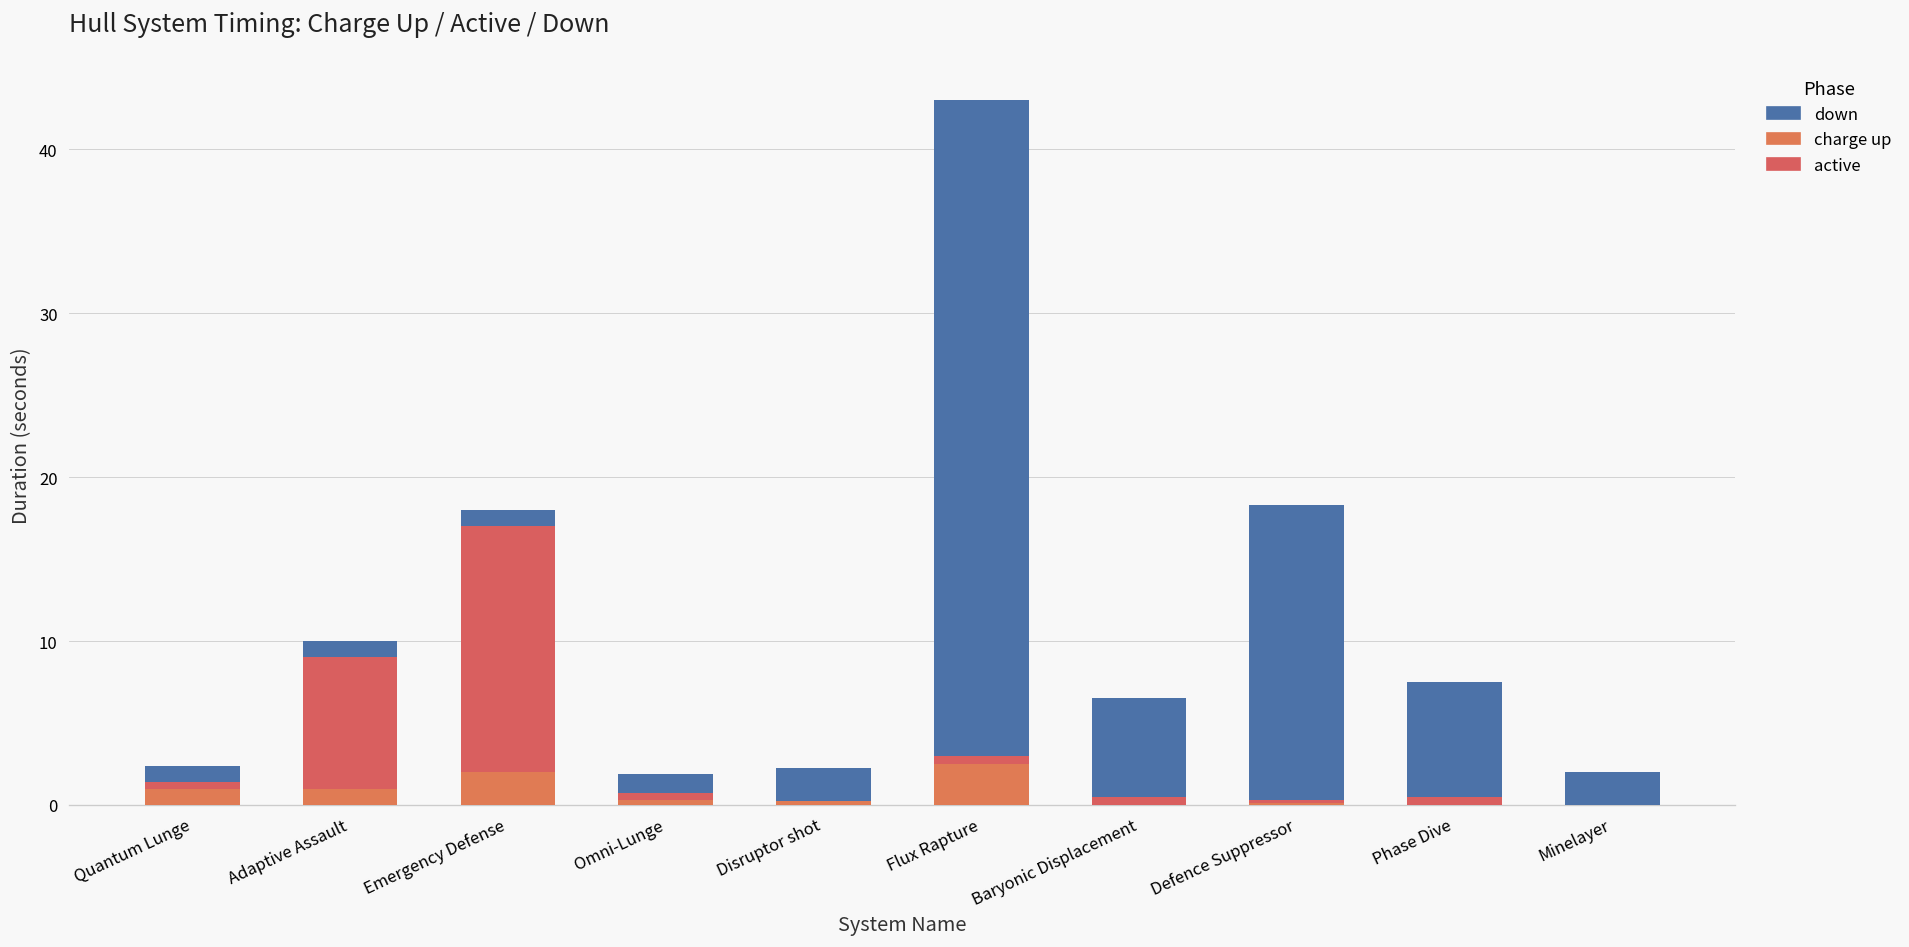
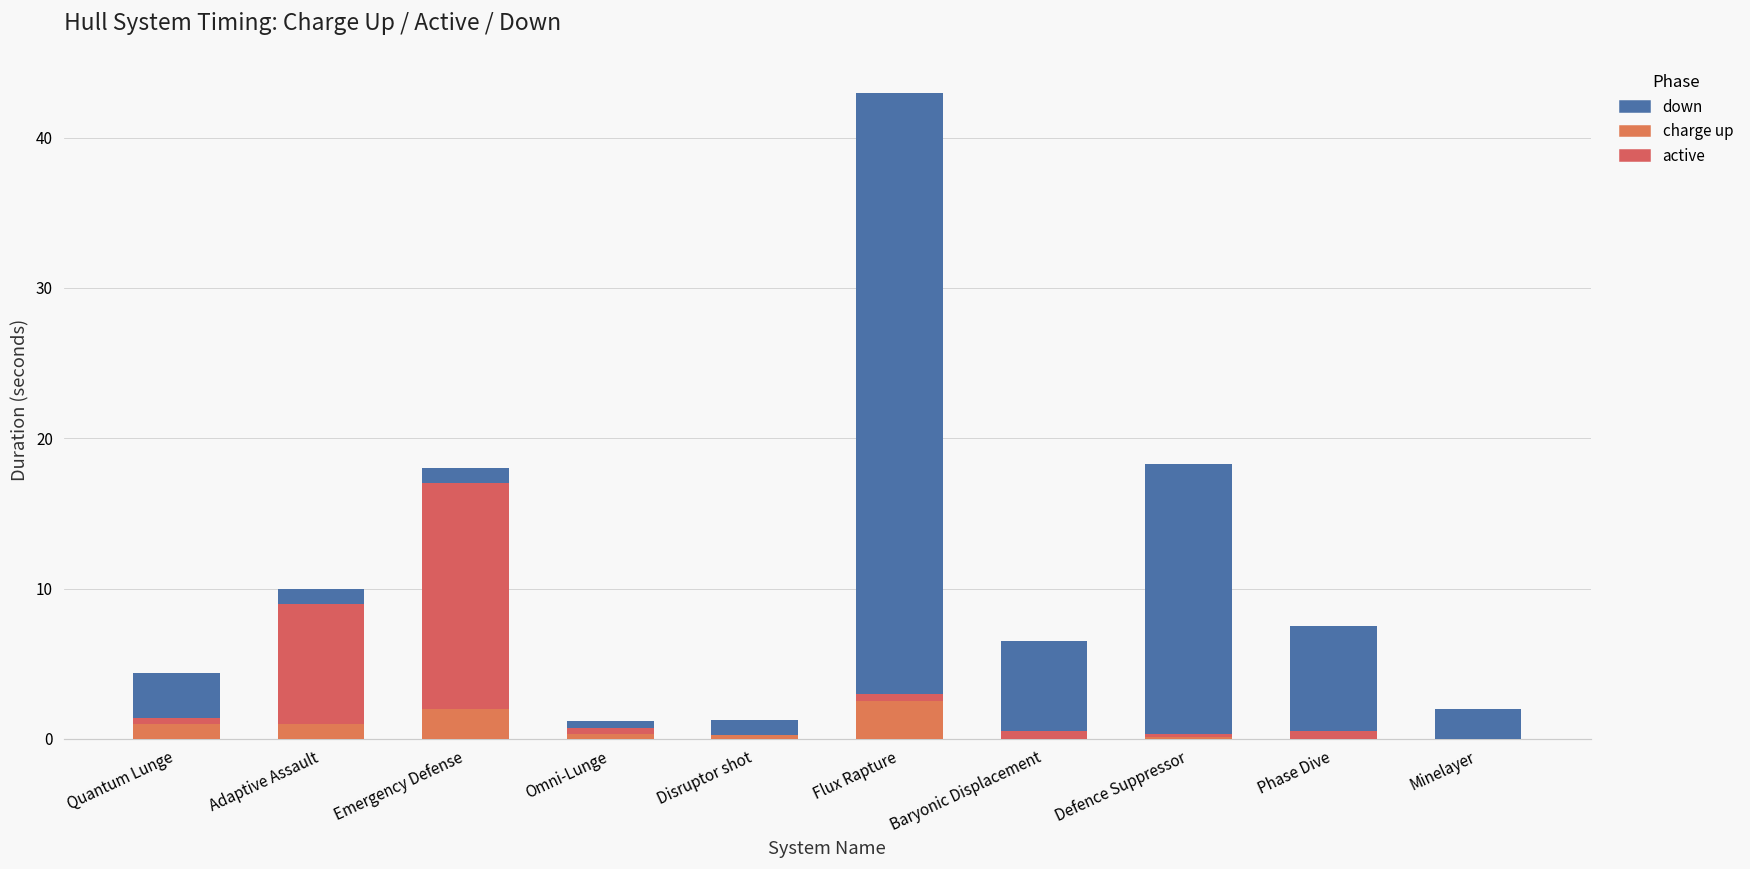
down, Quantum Lunge: 1 -> 3
down, Omni-Lunge: 1.2 -> 0.5
down, Disruptor shot: 2 -> 1
